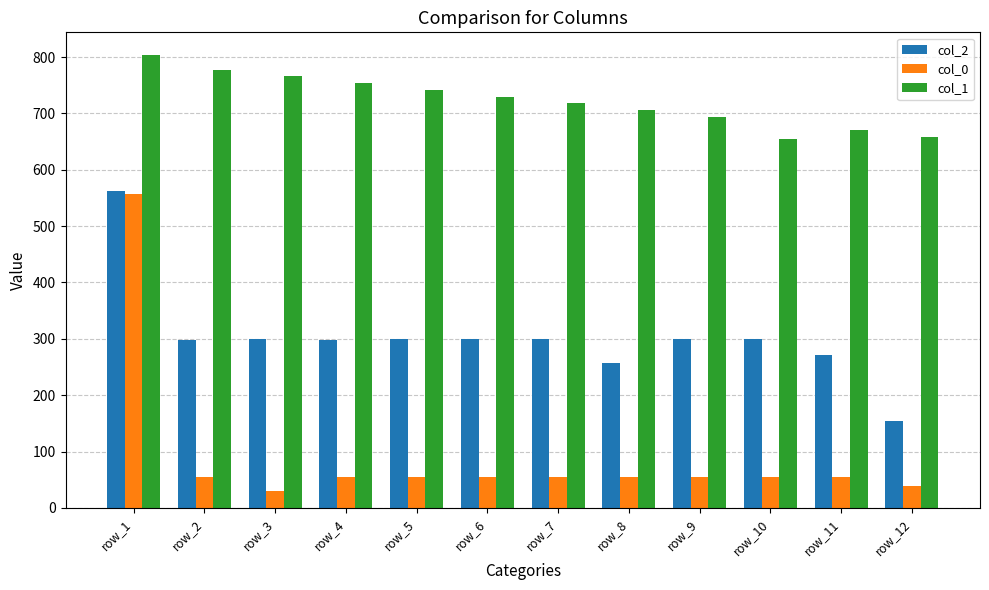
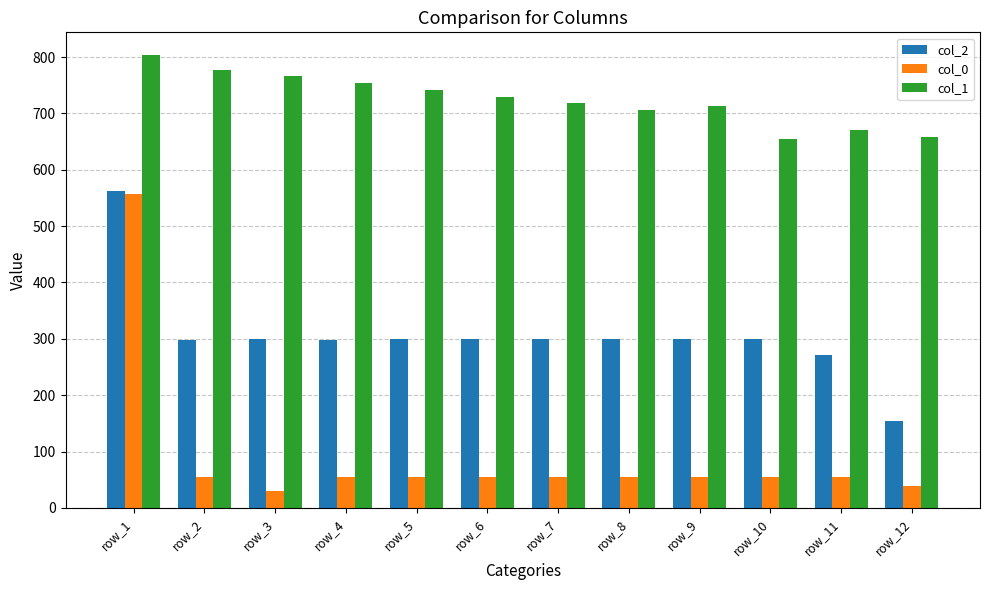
col_2, row_8: 260 -> 300
col_1, row_9: 690 -> 710
